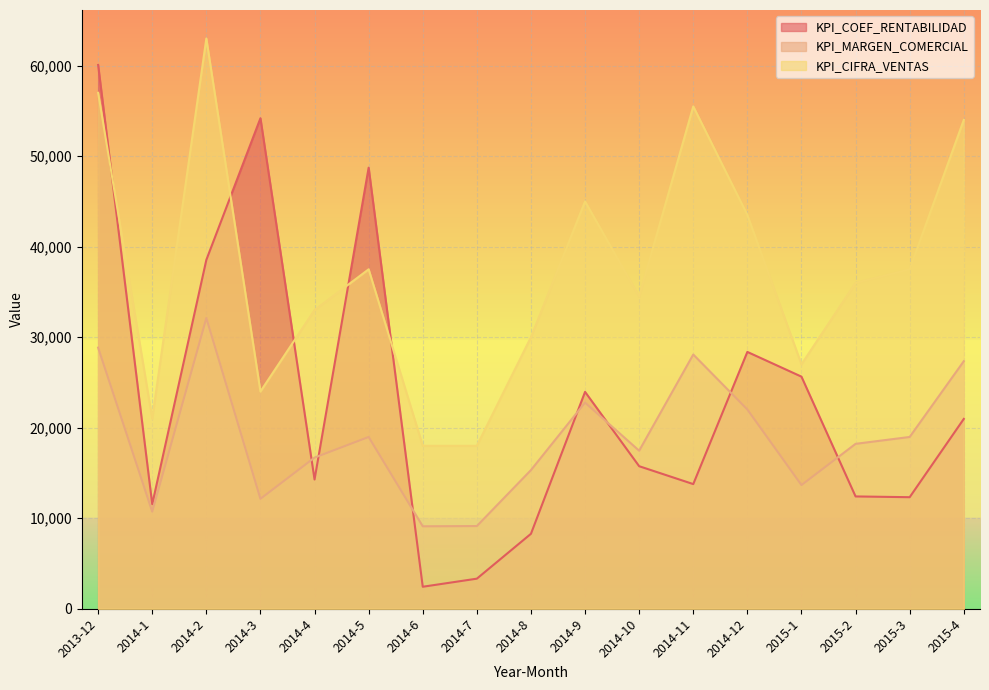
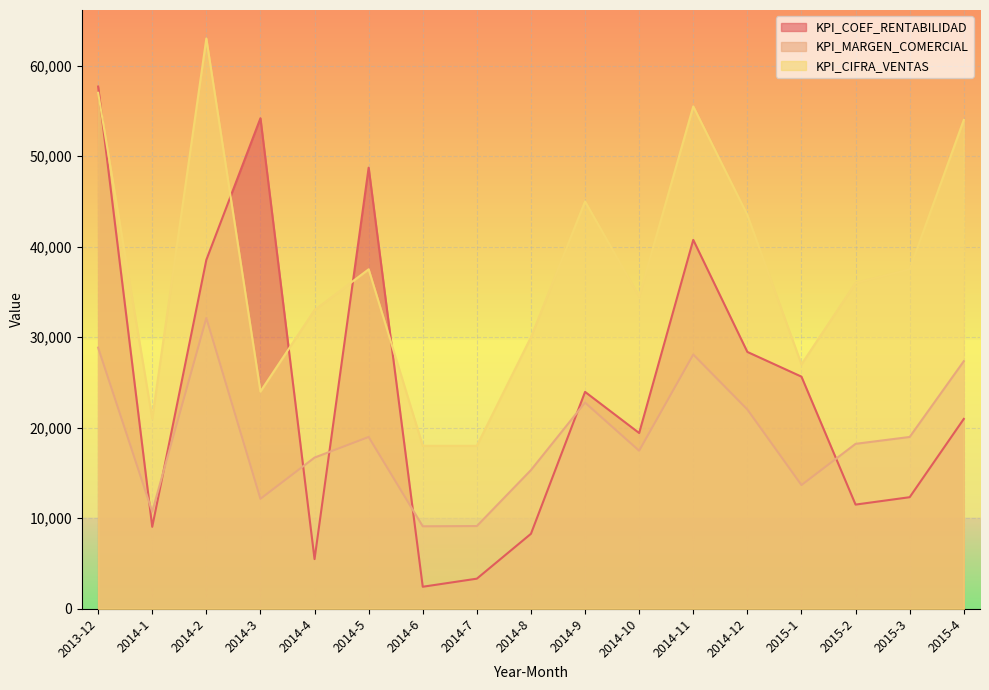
KPI_COEF_RENTABILIDAD, 2013-12: 60,000 -> 58,000
KPI_COEF_RENTABILIDAD, 2014-1: 12,000 -> 9,000
KPI_COEF_RENTABILIDAD, 2014-4: 14,000 -> 5,000
KPI_COEF_RENTABILIDAD, 2014-10: 16,000 -> 19,000
KPI_COEF_RENTABILIDAD, 2014-11: 14,000 -> 41,000
KPI_COEF_RENTABILIDAD, 2015-2: 12,400 -> 11,500
